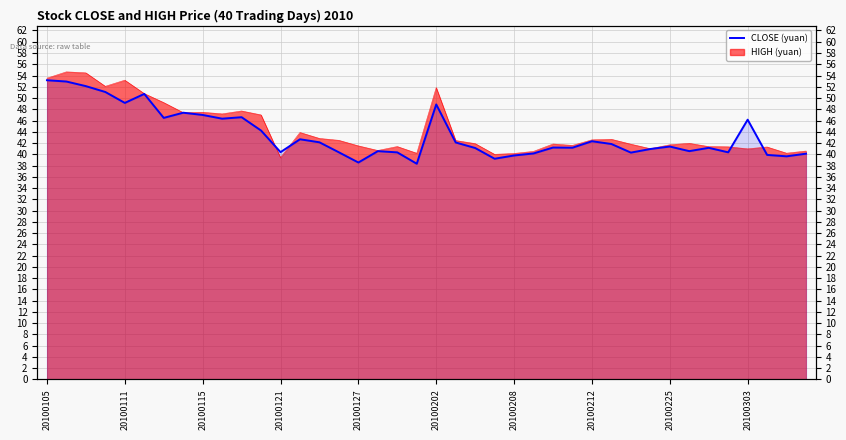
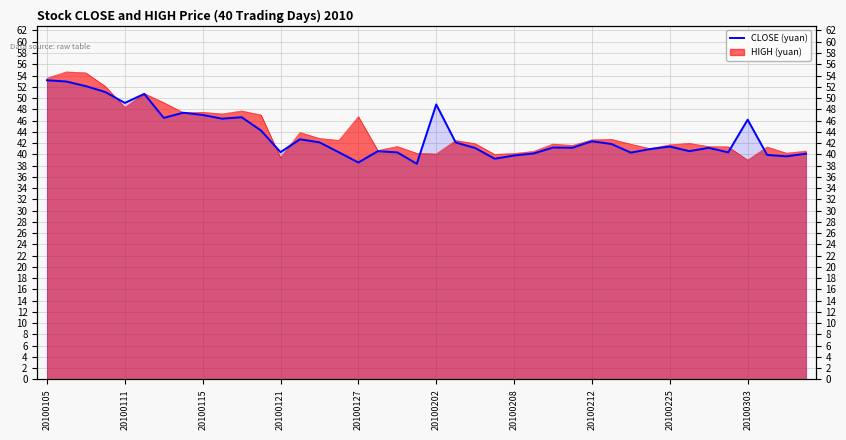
HIGH (yuan), 20100111: 53 -> 48
HIGH (yuan), 20100127: 42 -> 47
HIGH (yuan), 20100202: 52 -> 40
HIGH (yuan), 20100303: 41 -> 39
